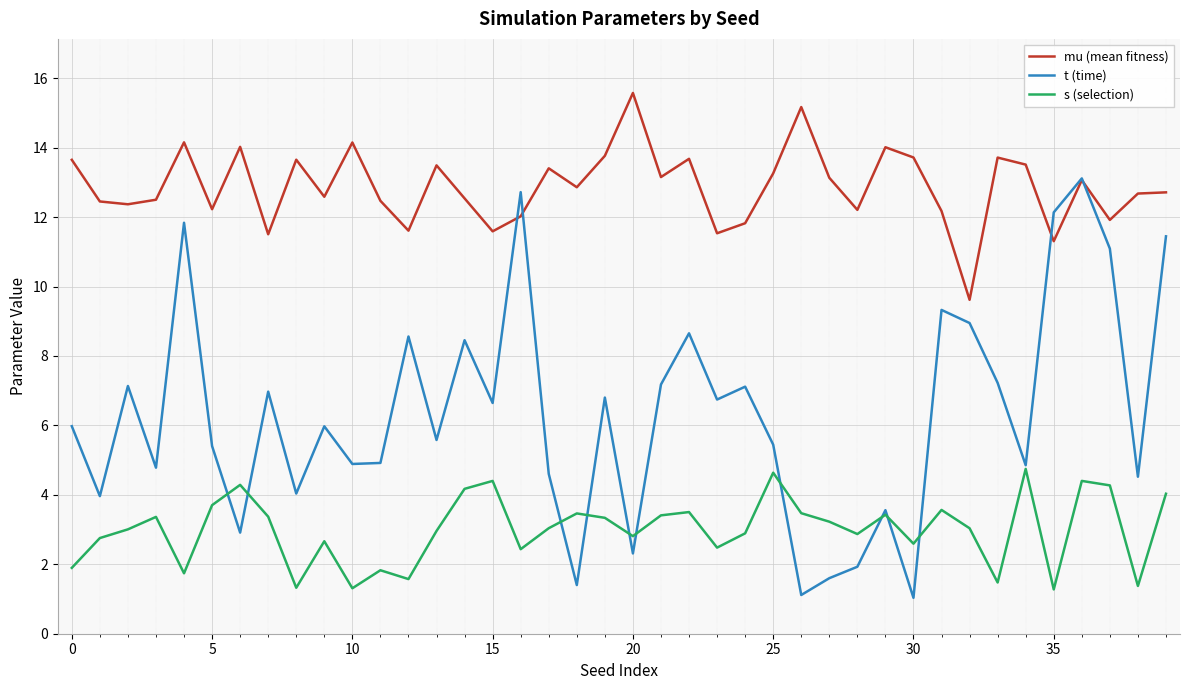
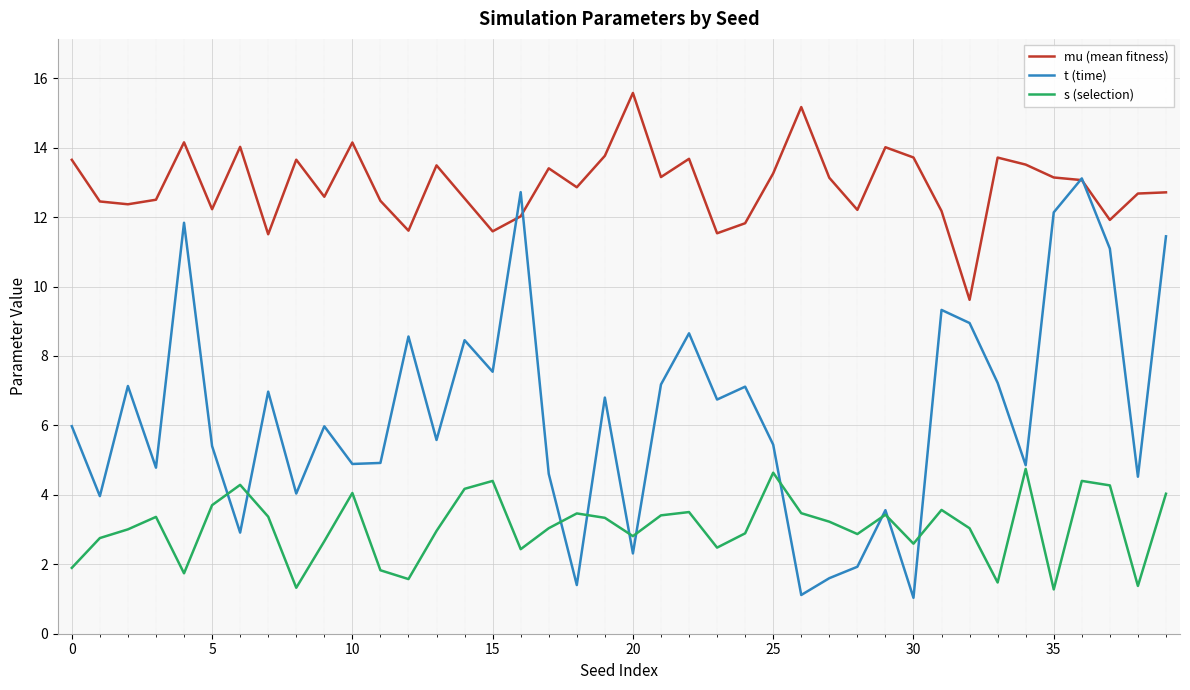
s (selection), 10: 1.3 -> 4.1
t (time), 15: 6.6 -> 7.5
mu (mean fitness), 35: 11.3 -> 13.1
